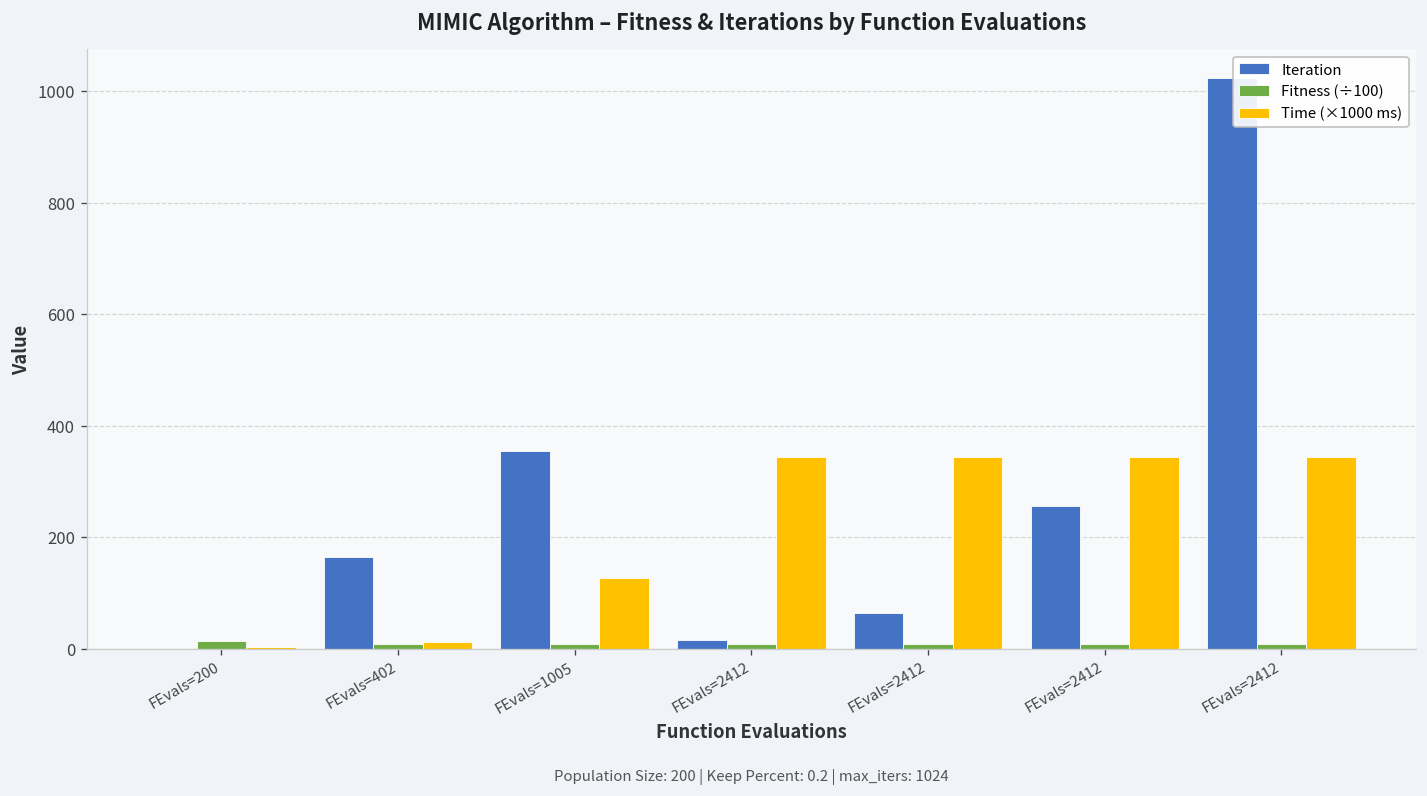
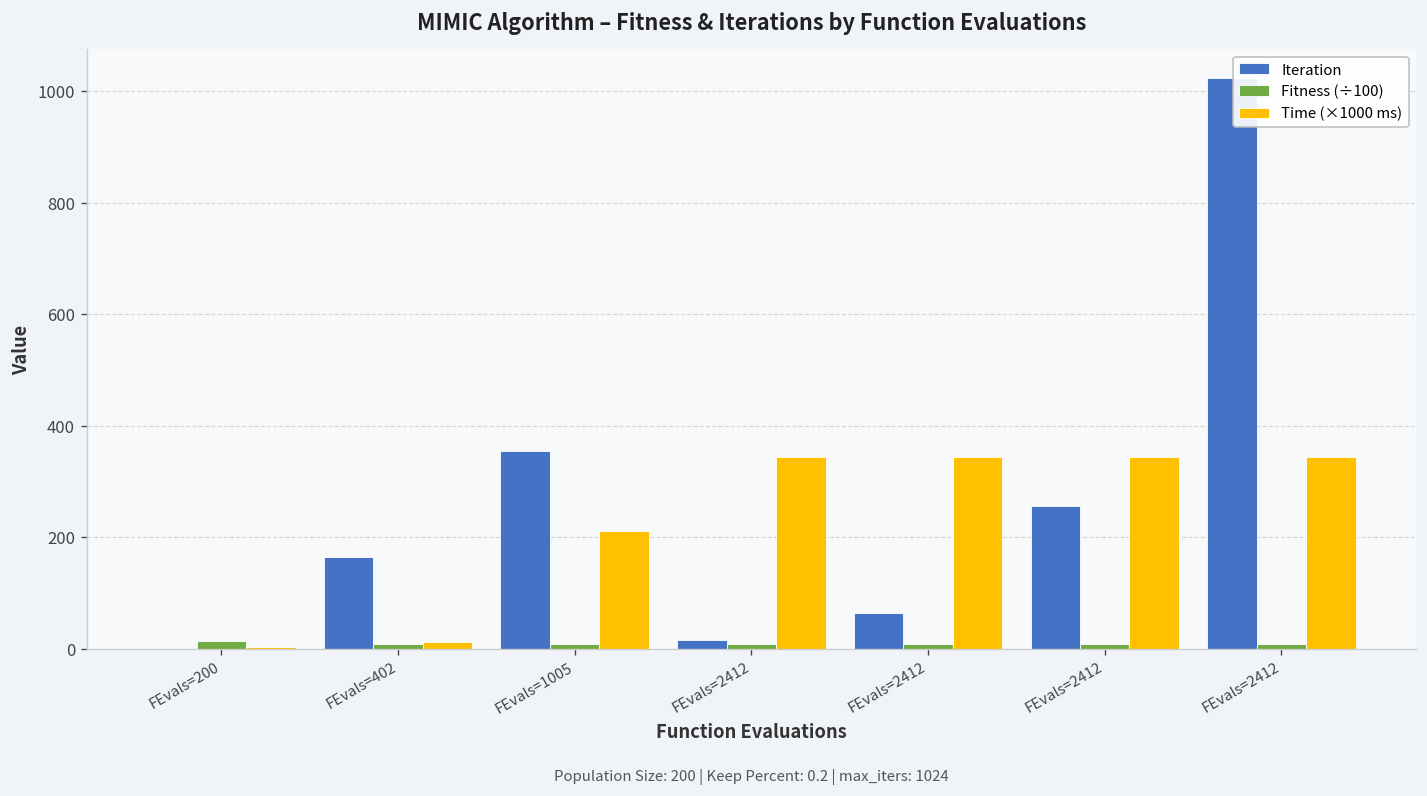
Time (×1000 ms), FEvals=1005: 130 -> 210
